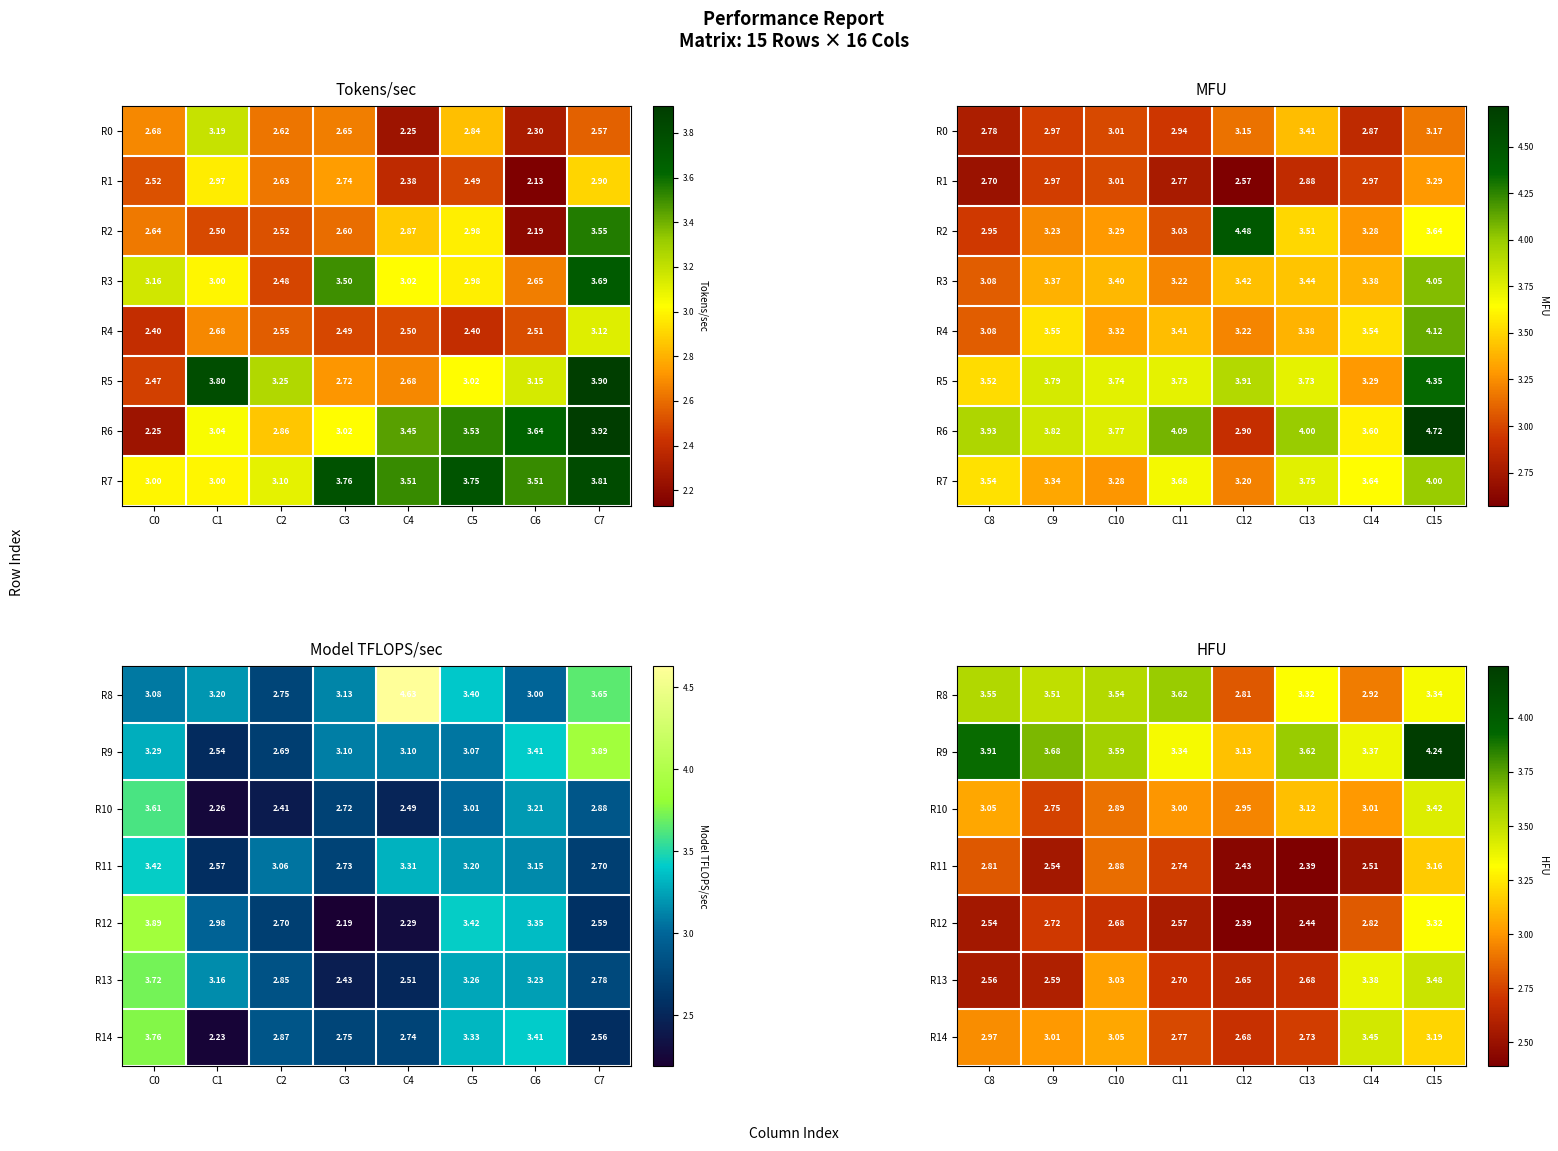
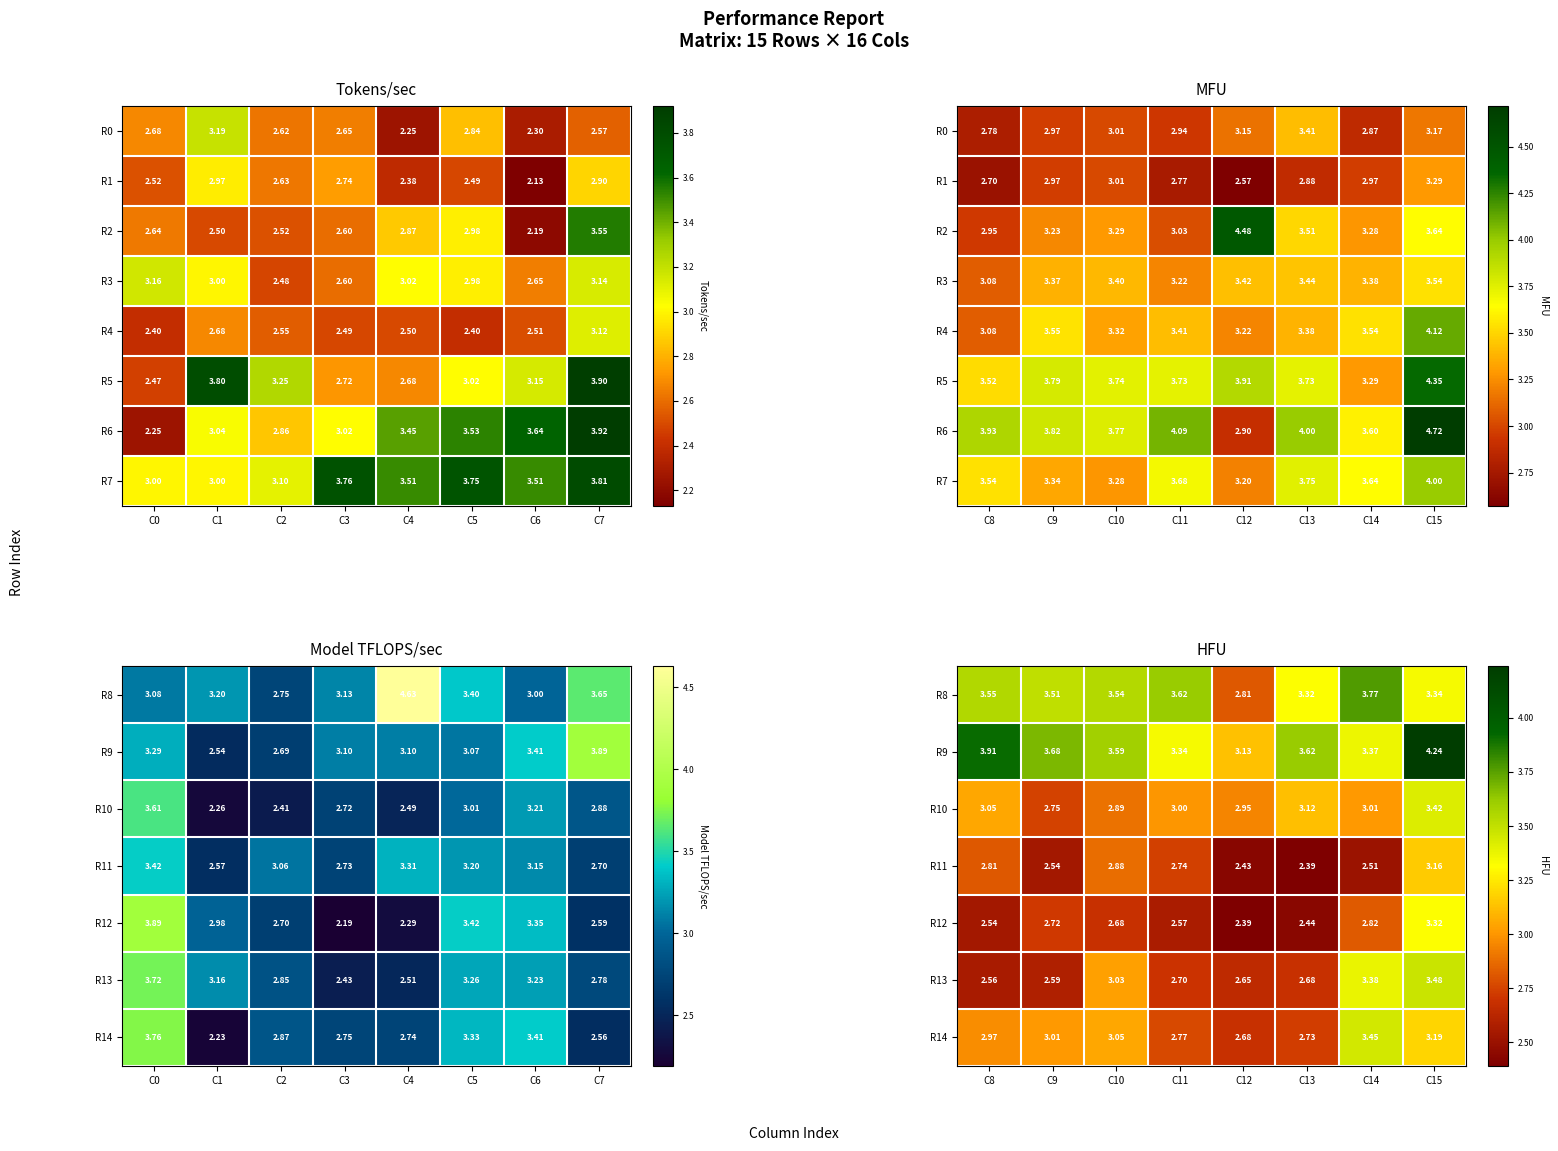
Tokens/sec, R3, C3: 3.50 -> 2.60
Tokens/sec, R3, C7: 3.69 -> 3.14
MFU, R3, C15: 4.05 -> 3.54
HFU, R8, C14: 2.92 -> 3.77
